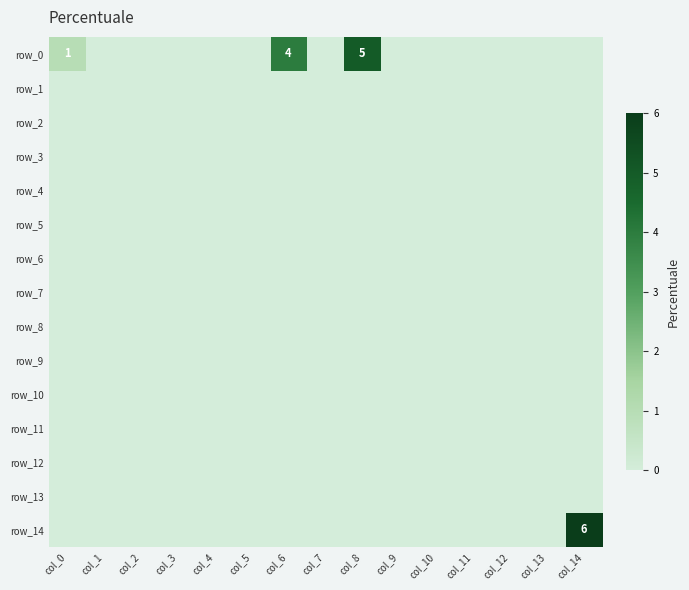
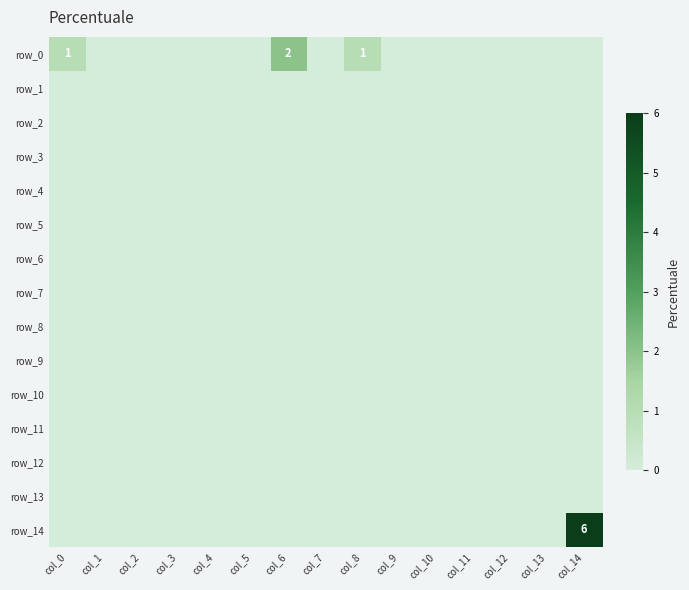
row_0, col_6: 4 -> 2
row_0, col_8: 5 -> 1
